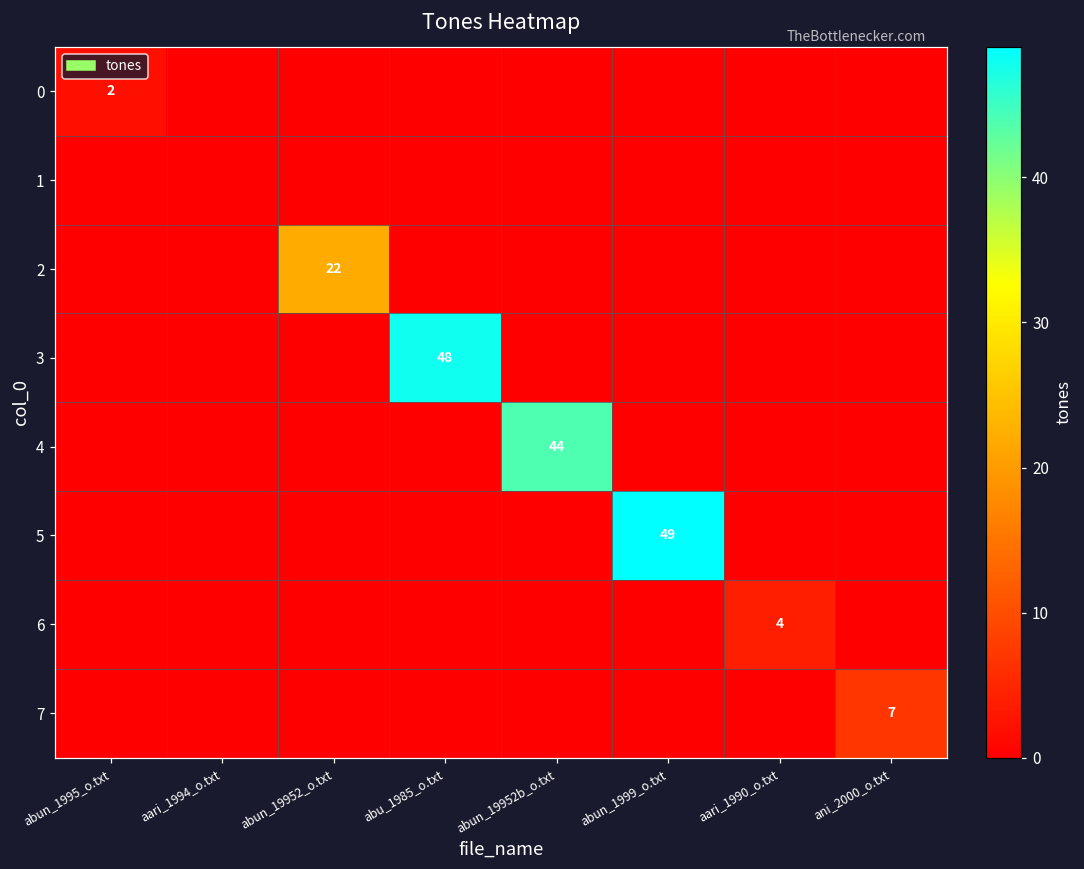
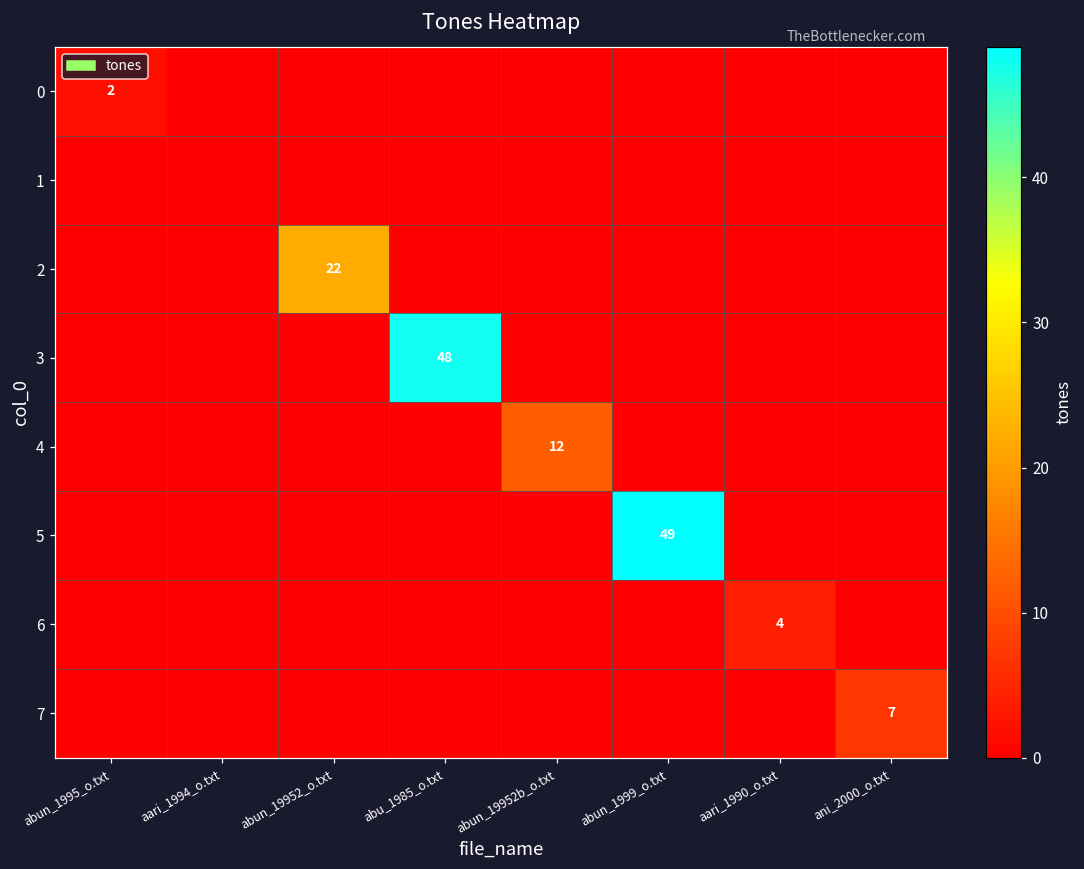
4, abun_19952b_o.txt: 44 -> 12
